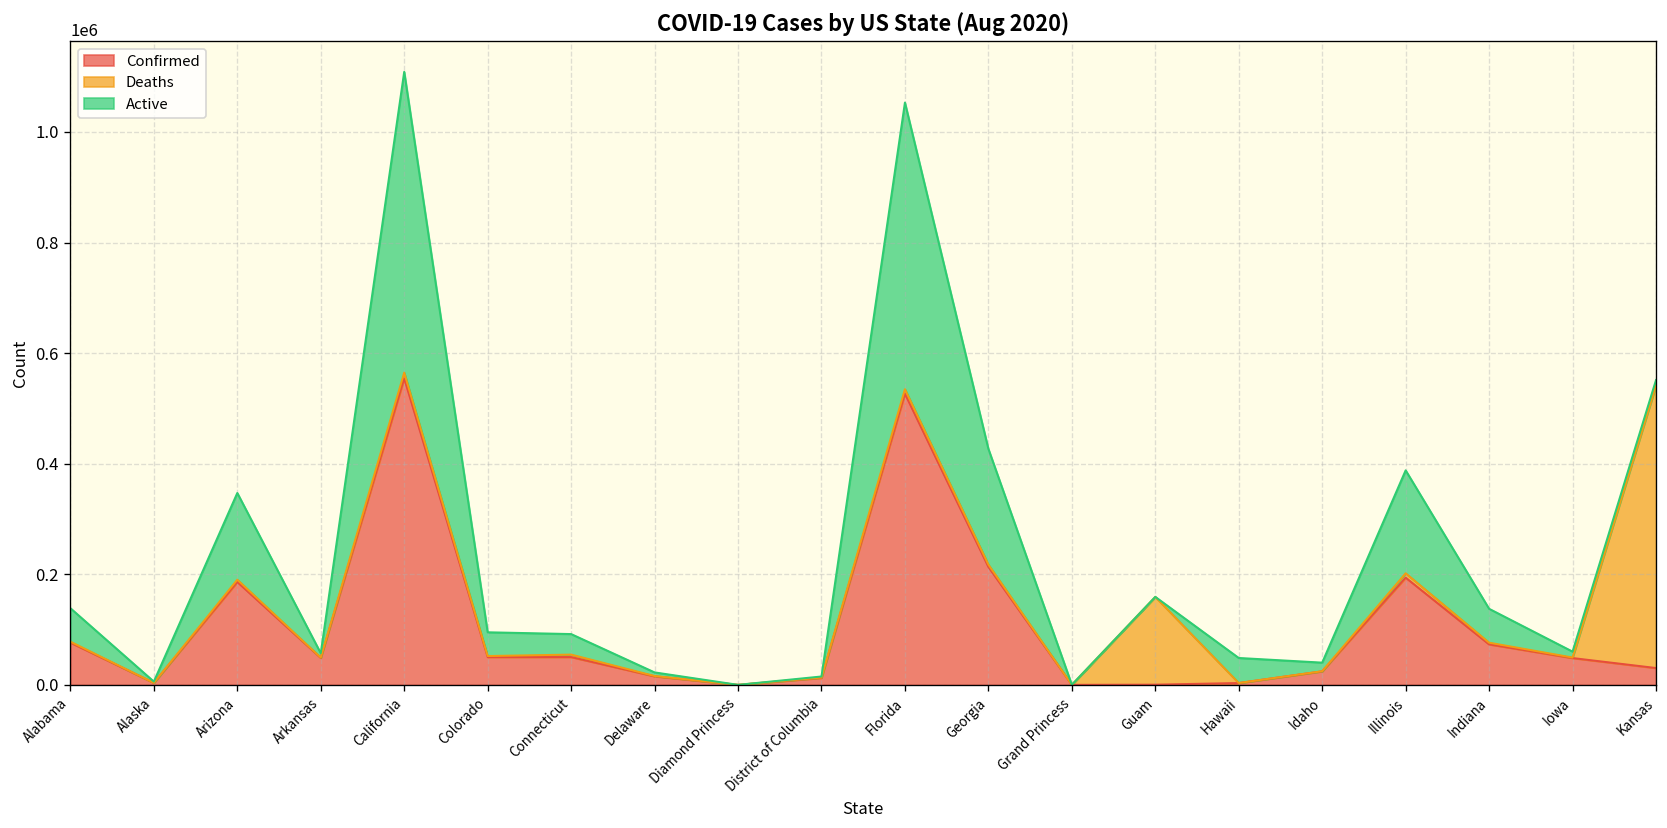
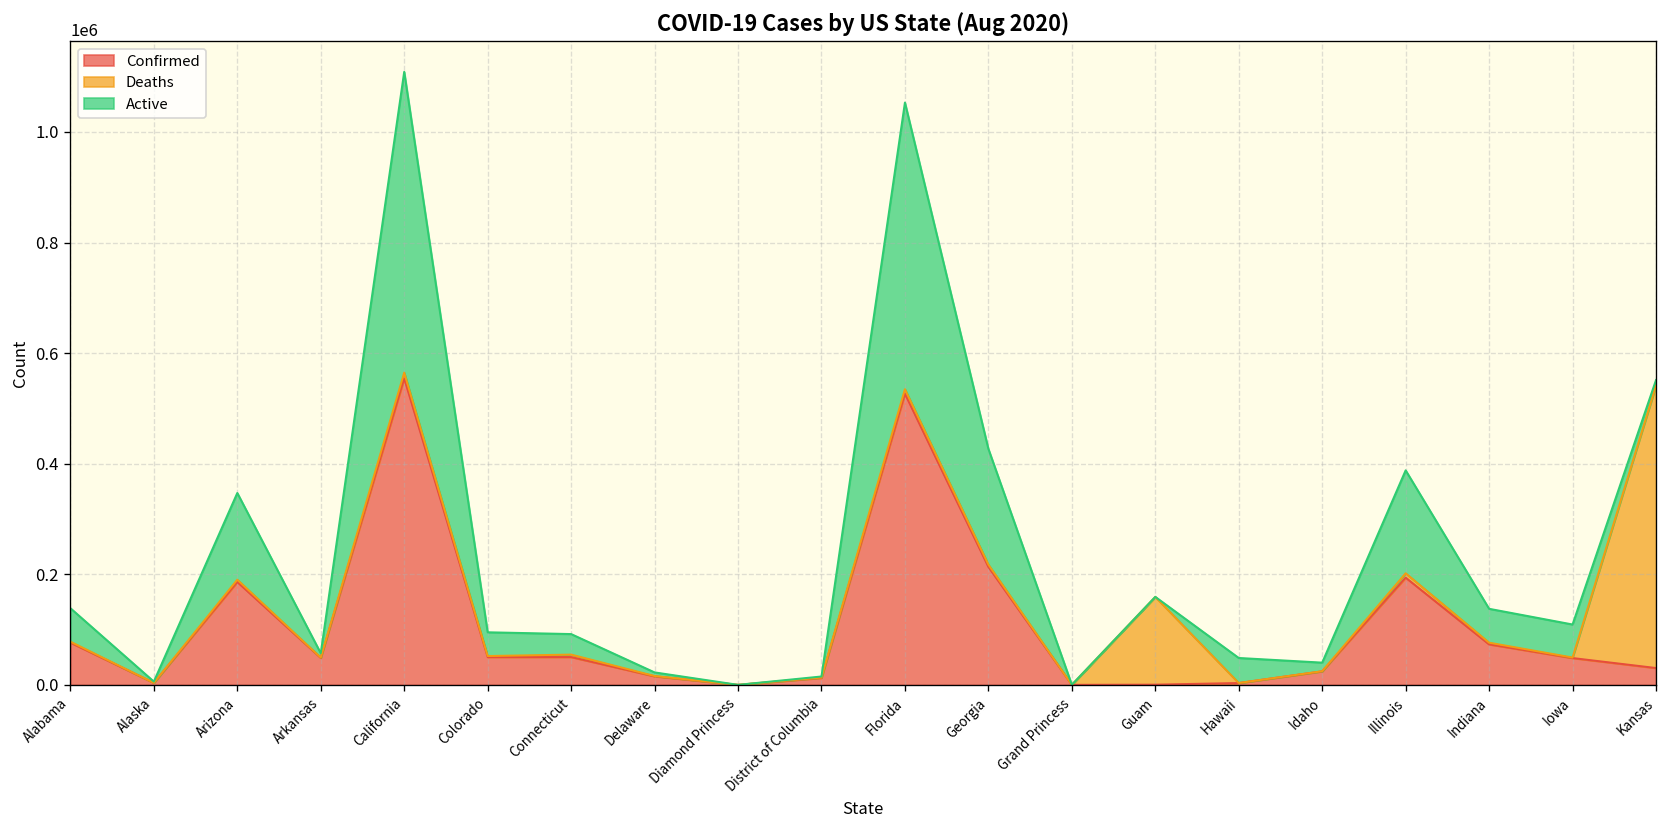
Active, Iowa: 10000 -> 60000
